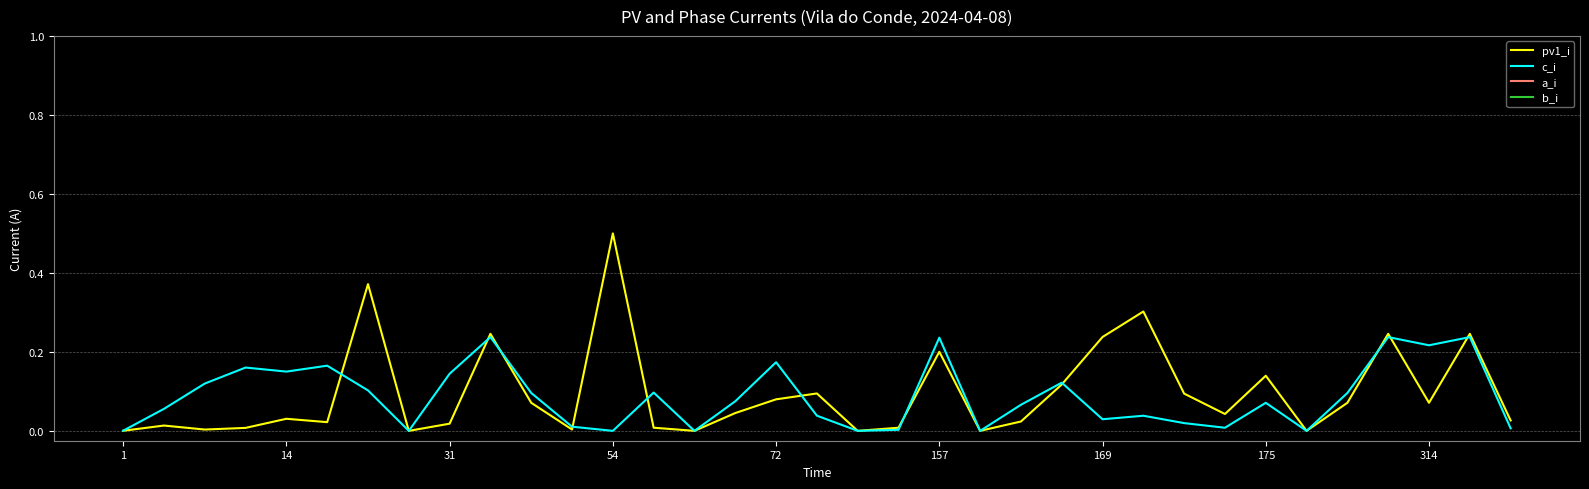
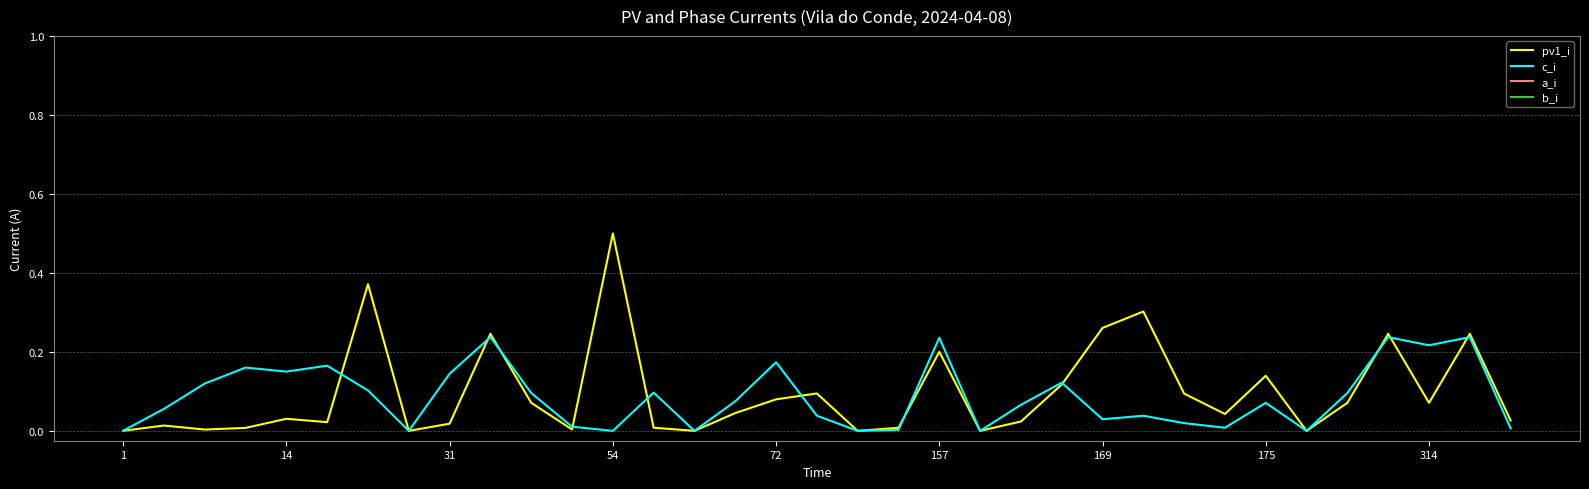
pv1_i, 169: 0.24 -> 0.26
